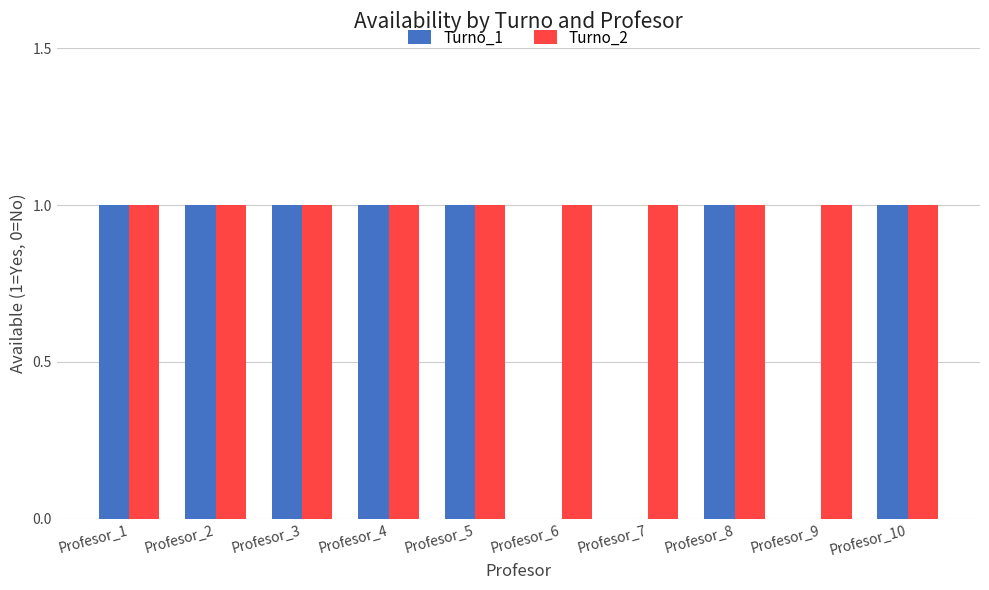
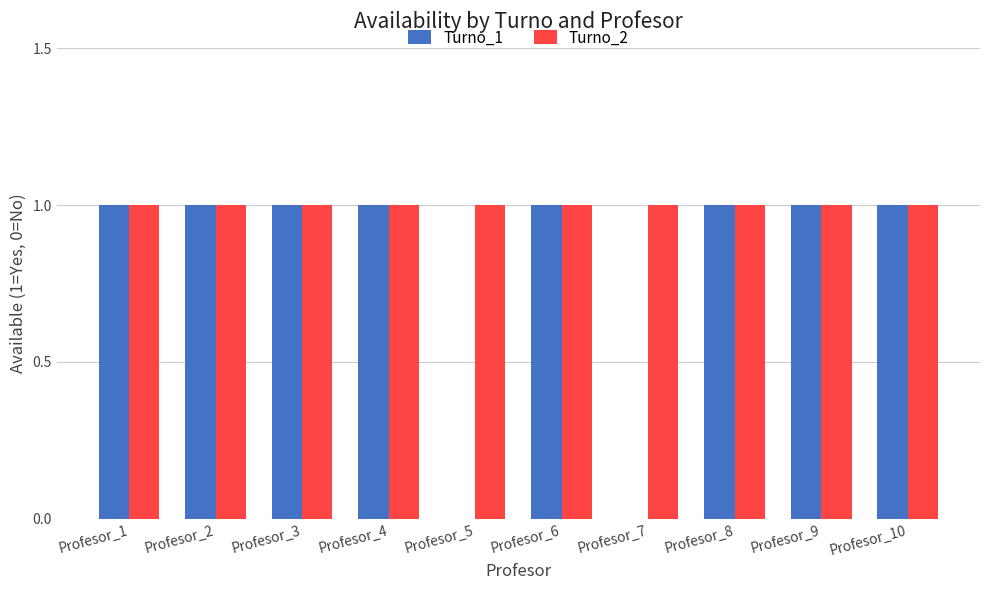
Turno_1, Profesor_5: 1 -> 0
Turno_1, Profesor_6: 0 -> 1
Turno_1, Profesor_9: 0 -> 1
